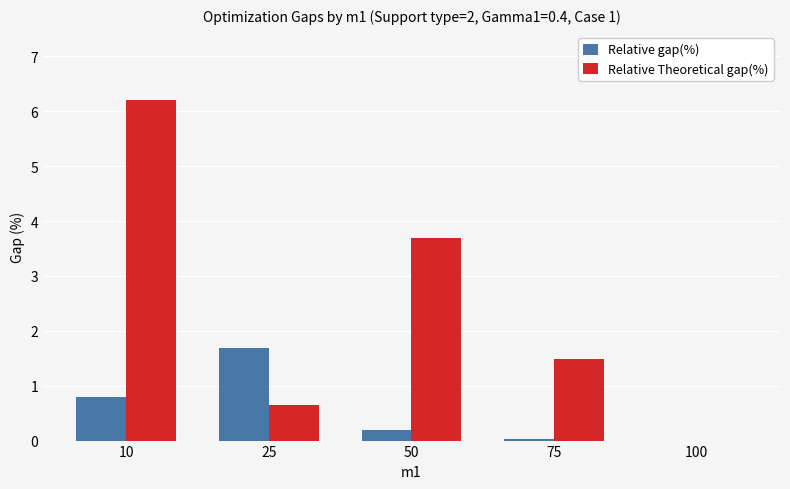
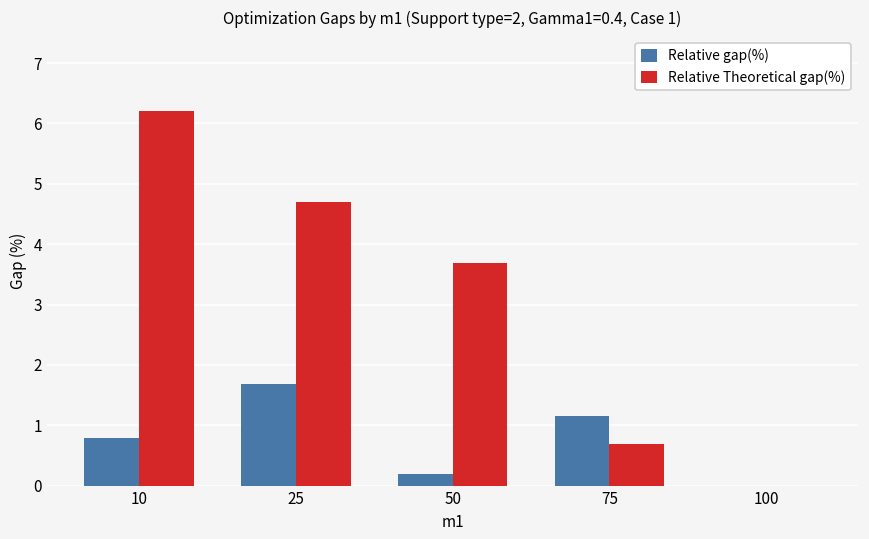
Relative Theoretical gap(%), 25: 0.6 -> 4.7
Relative gap(%), 75: 0.0 -> 1.2
Relative Theoretical gap(%), 75: 1.5 -> 0.7
